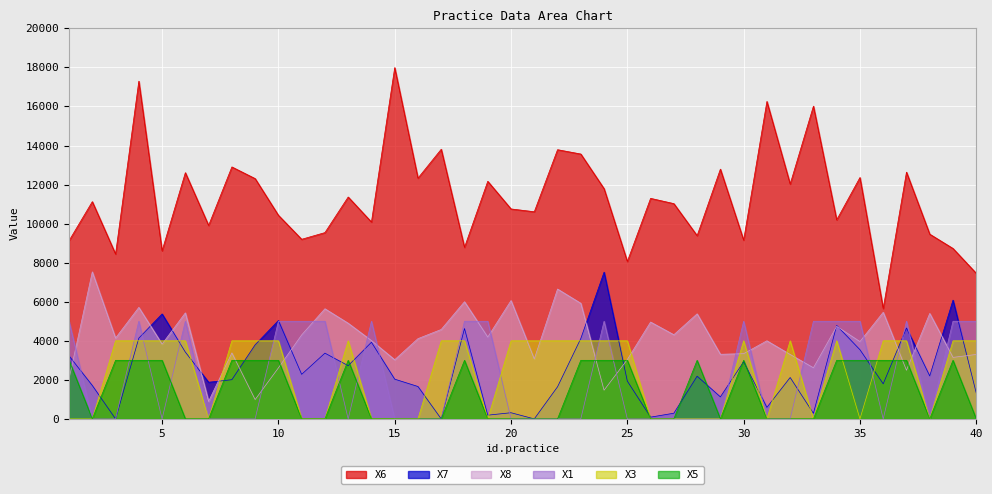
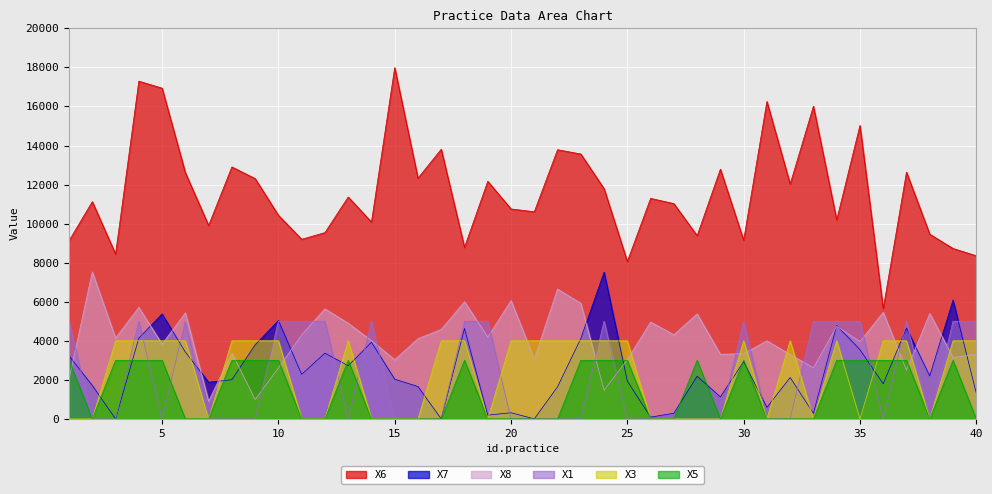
X6, 5: 8600 -> 16900
X6, 35: 12400 -> 15000
X6, 40: 7500 -> 8400
